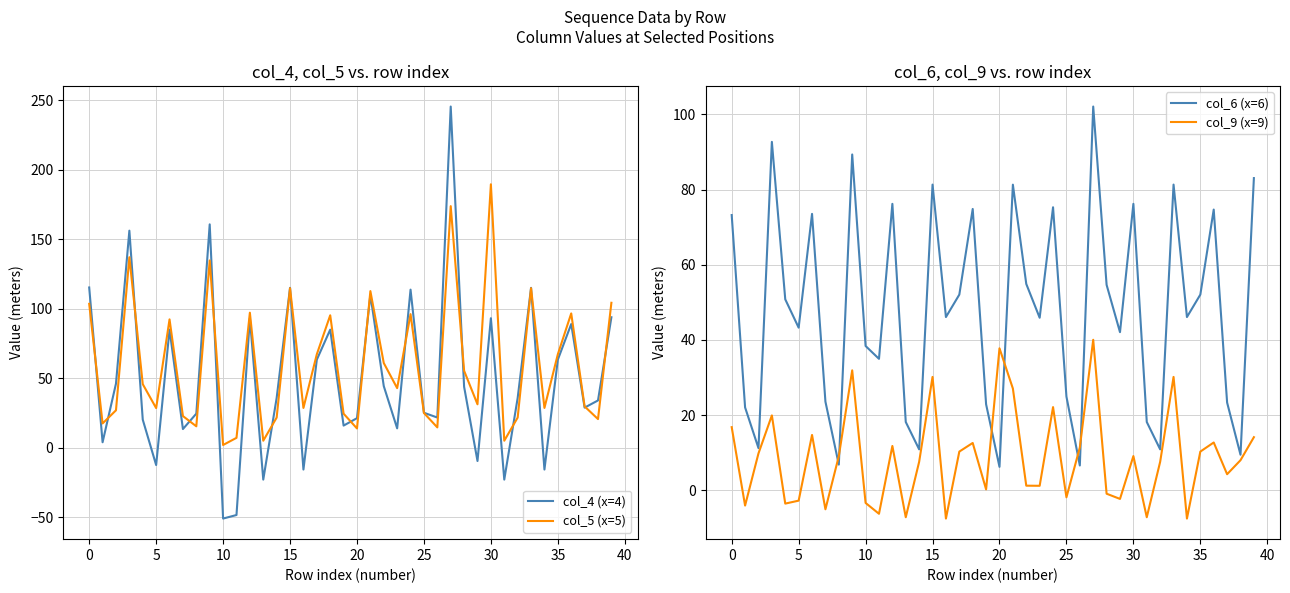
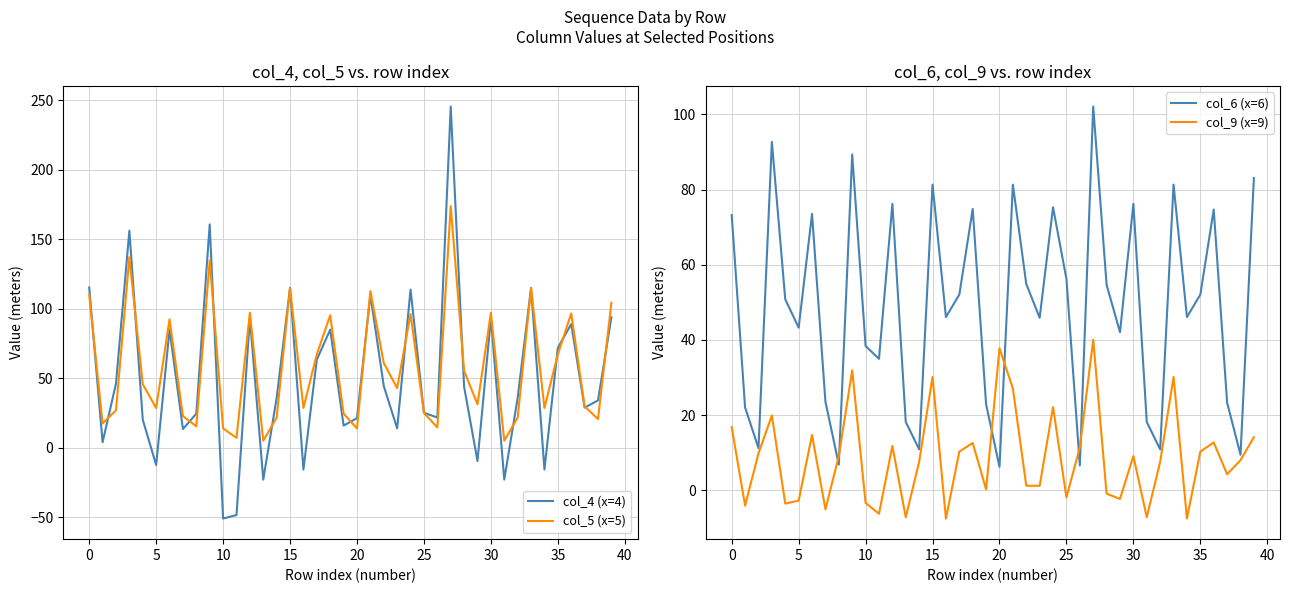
col_4, col_5 vs. row index, col_5 (x=5), 0: 104 -> 110
col_4, col_5 vs. row index, col_5 (x=5), 10: 2 -> 14
col_4, col_5 vs. row index, col_5 (x=5), 30: 190 -> 97
col_4, col_5 vs. row index, col_4 (x=4), 35: 63 -> 72
col_6, col_9 vs. row index, col_6 (x=6), 25: 25 -> 56
